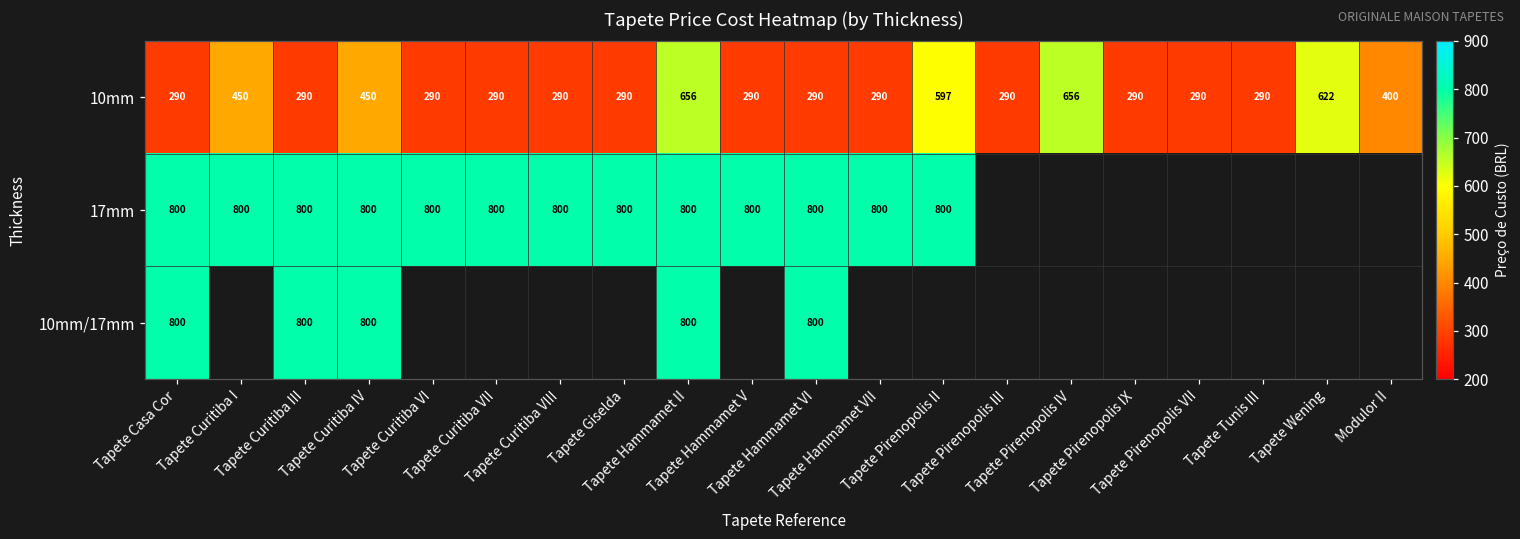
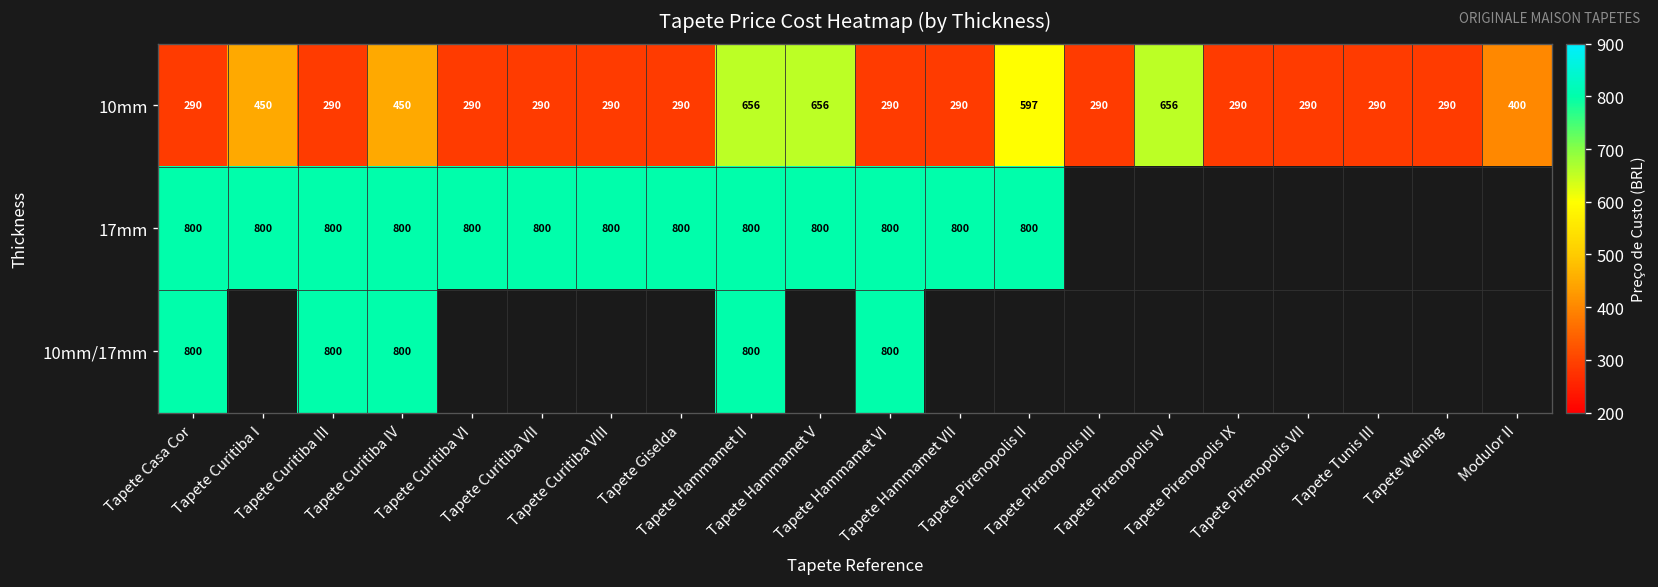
10mm, Tapete Hammamet V: 290 -> 656
10mm, Tapete Wening: 622 -> 290
